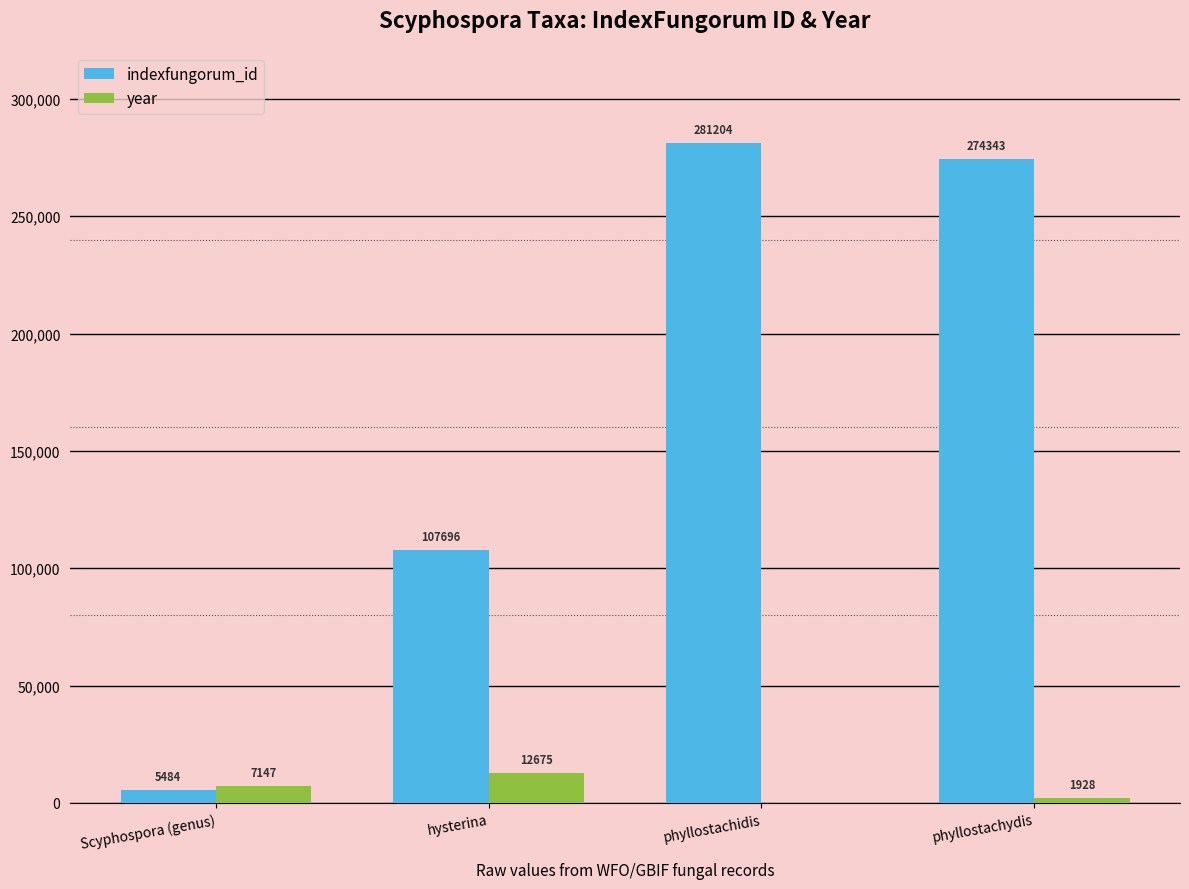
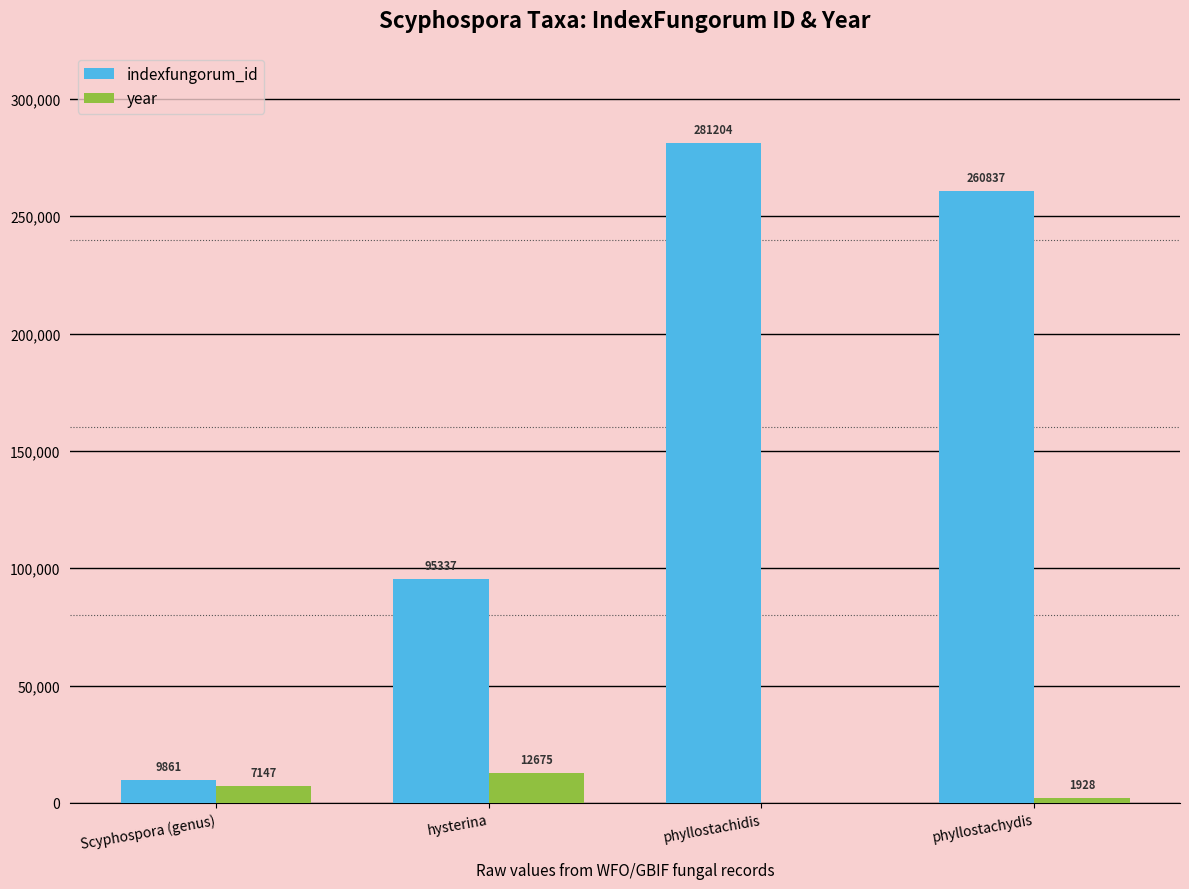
indexfungorum_id, Scyphospora (genus): 5484 -> 9861
indexfungorum_id, hysterina: 107696 -> 95337
indexfungorum_id, phyllostachydis: 274343 -> 260837
